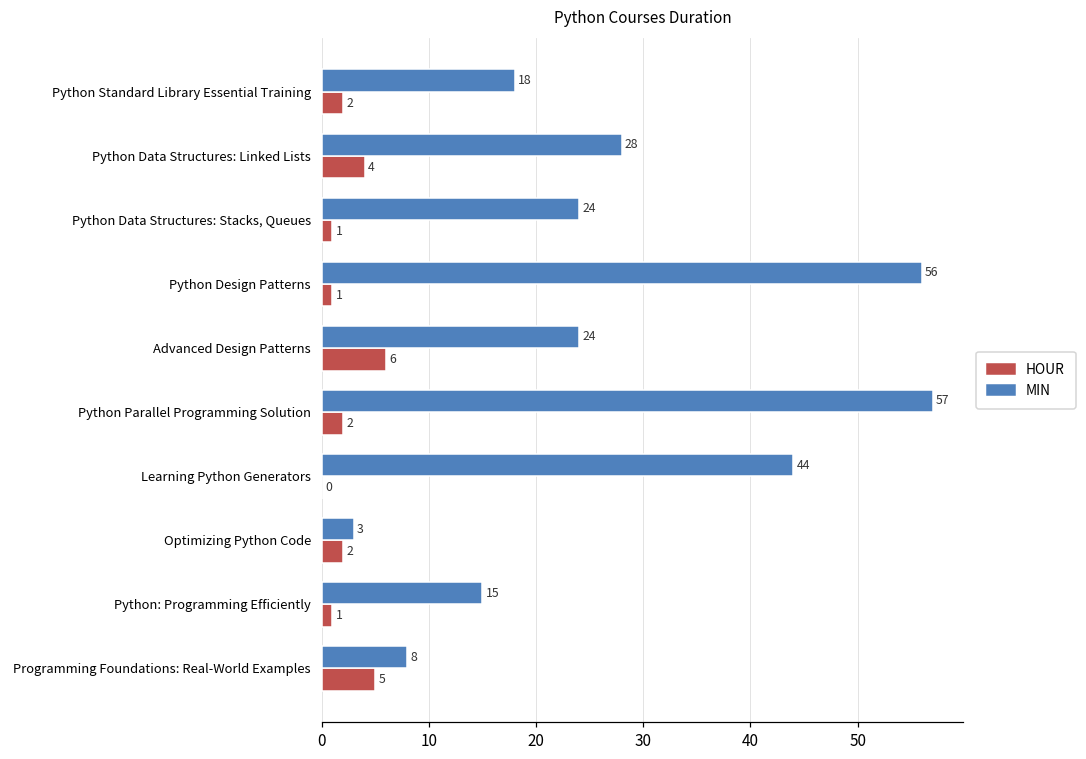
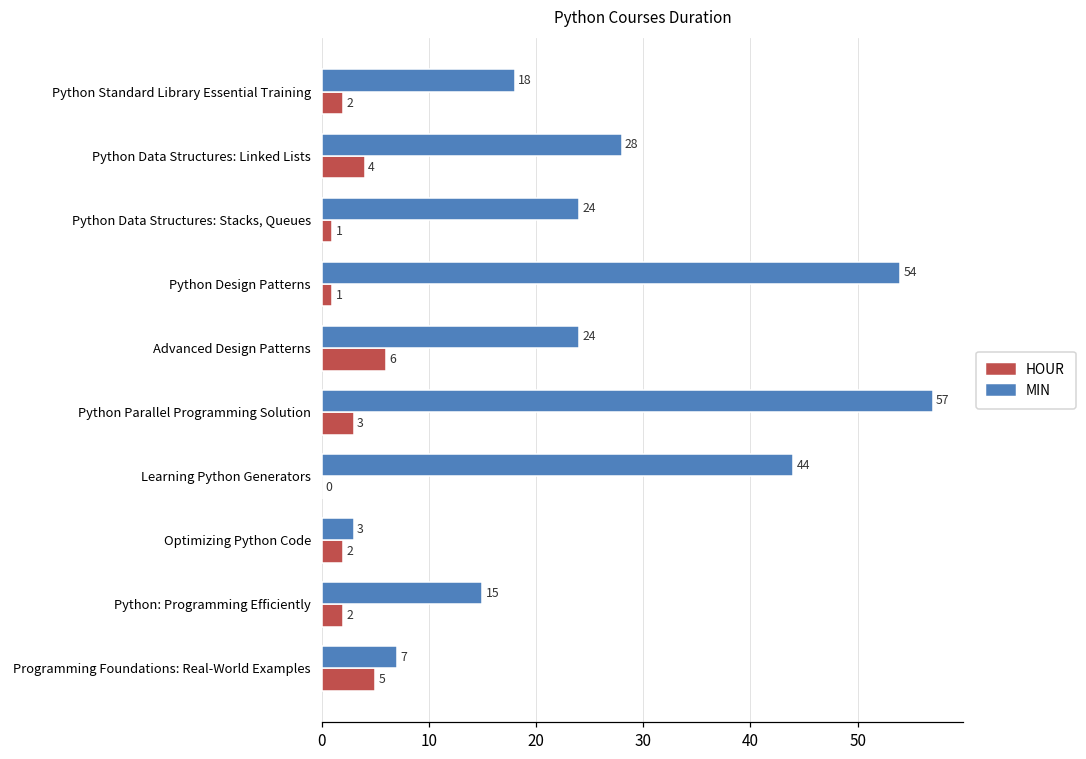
MIN, Python Design Patterns: 56 -> 54
HOUR, Python Parallel Programming Solution: 2 -> 3
HOUR, Python: Programming Efficiently: 1 -> 2
MIN, Programming Foundations: Real-World Examples: 8 -> 7
